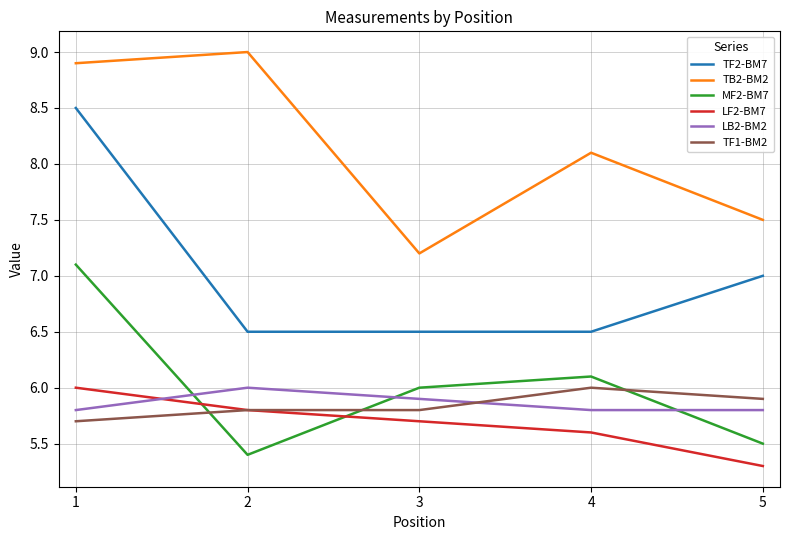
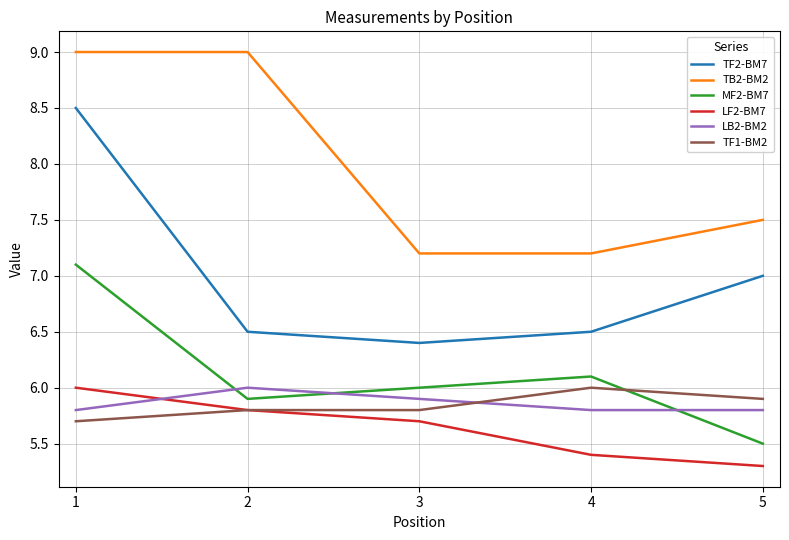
TB2-BM2, 1: 8.9 -> 9.0
MF2-BM7, 2: 5.4 -> 5.9
TF2-BM7, 3: 6.5 -> 6.4
TB2-BM2, 4: 8.1 -> 7.2
LF2-BM7, 4: 5.6 -> 5.4
